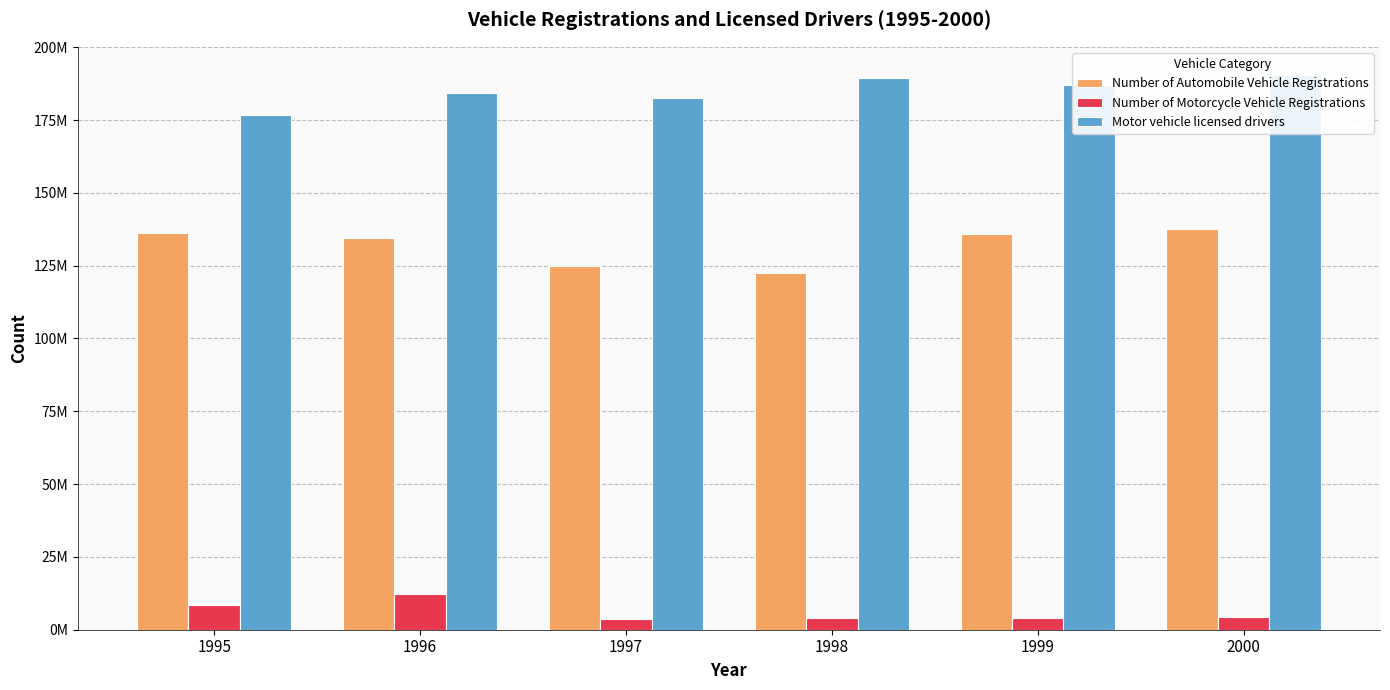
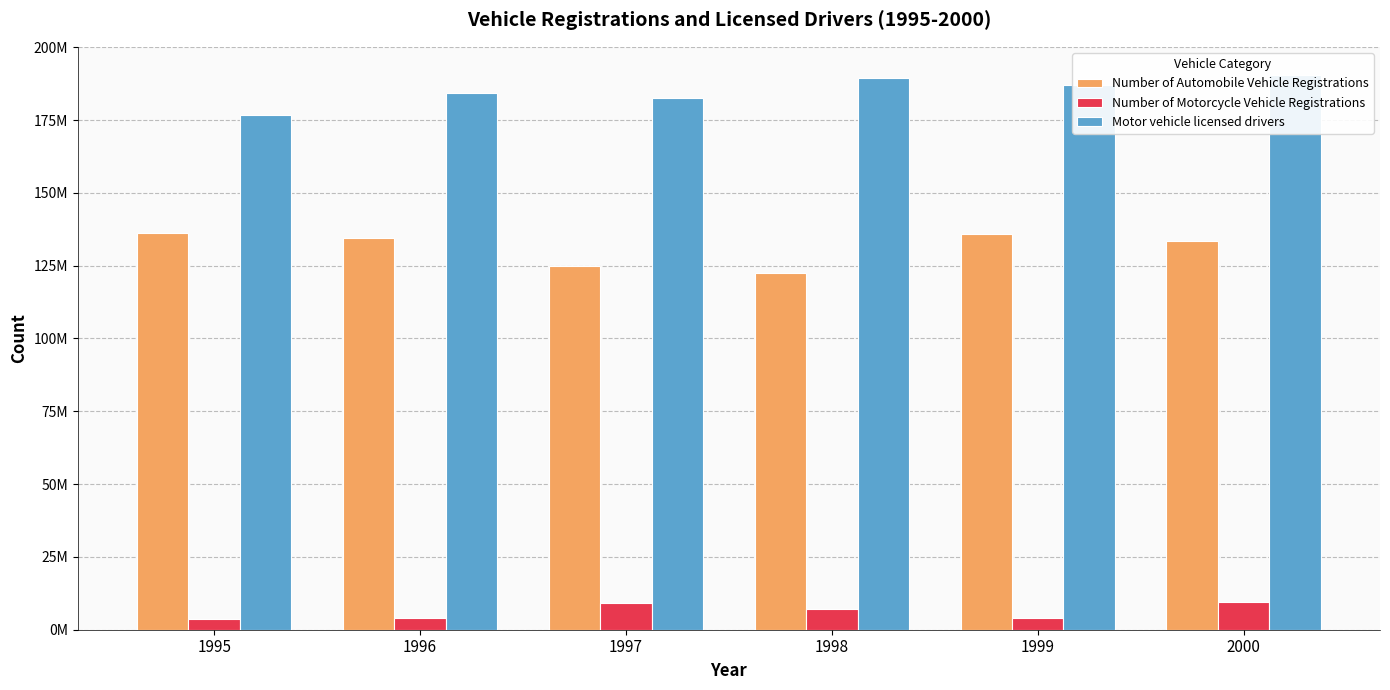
Number of Motorcycle Vehicle Registrations, 1995: 8000000 -> 4000000
Number of Motorcycle Vehicle Registrations, 1996: 12000000 -> 4000000
Number of Motorcycle Vehicle Registrations, 1997: 4000000 -> 9000000
Number of Motorcycle Vehicle Registrations, 1998: 4000000 -> 7000000
Number of Automobile Vehicle Registrations, 2000: 138000000 -> 134000000
Number of Motorcycle Vehicle Registrations, 2000: 4000000 -> 10000000
